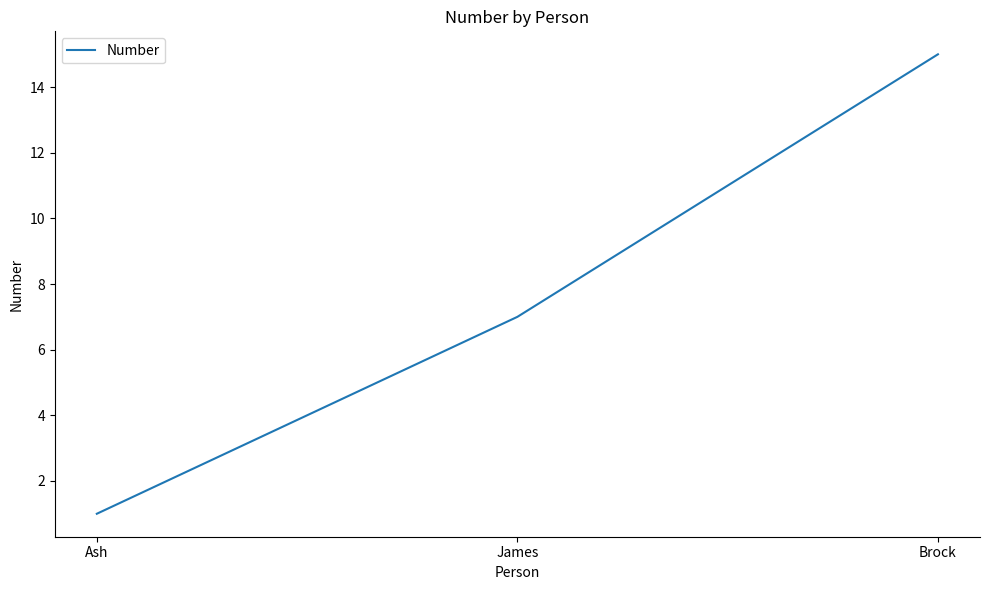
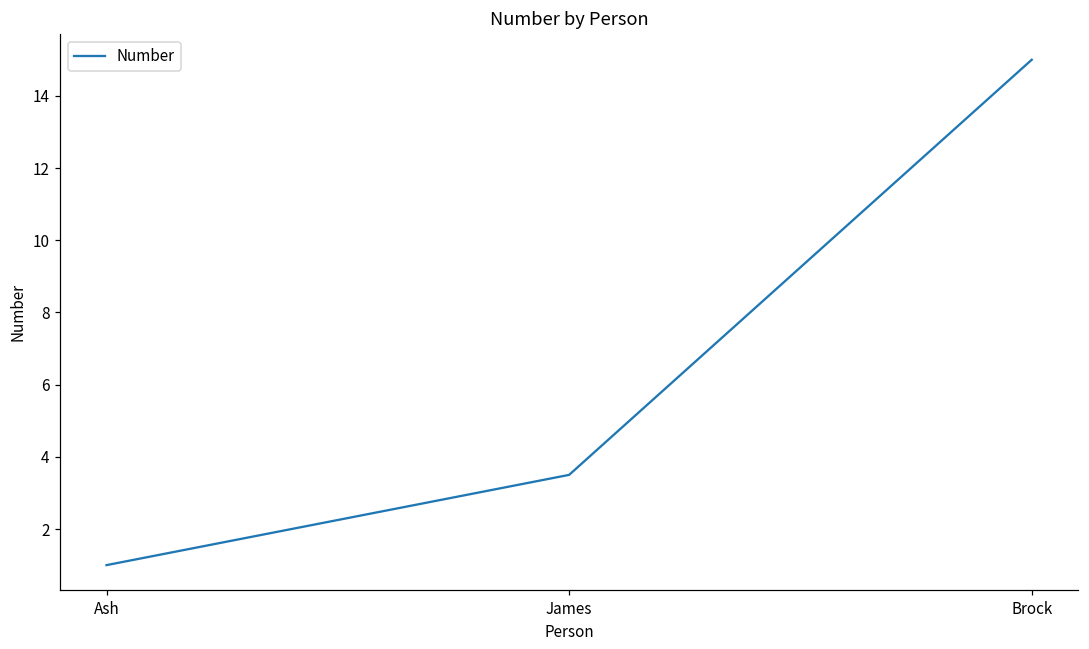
James: 7.0 -> 3.5
